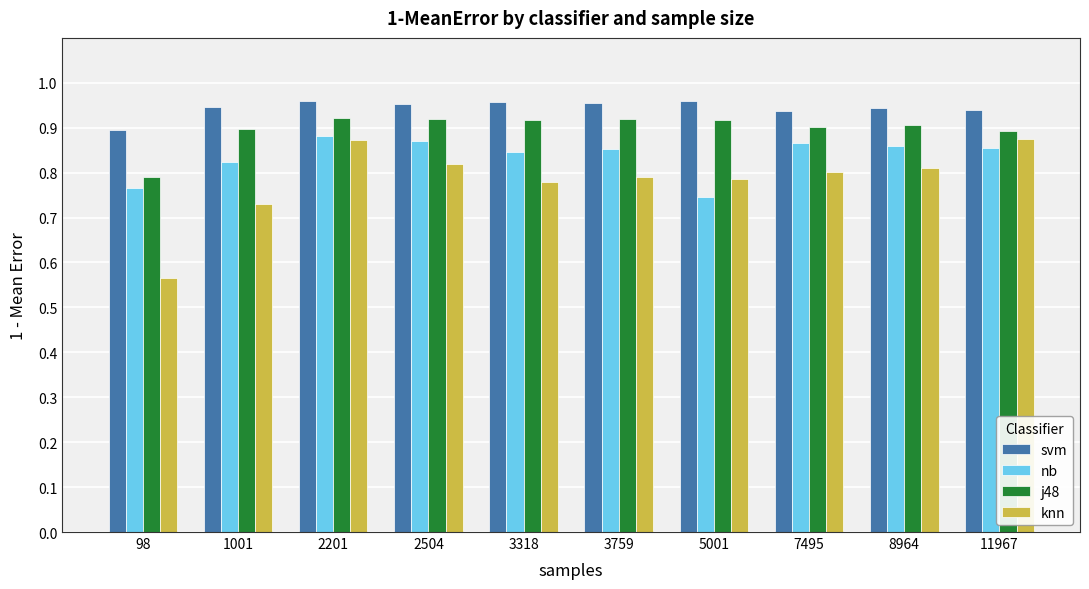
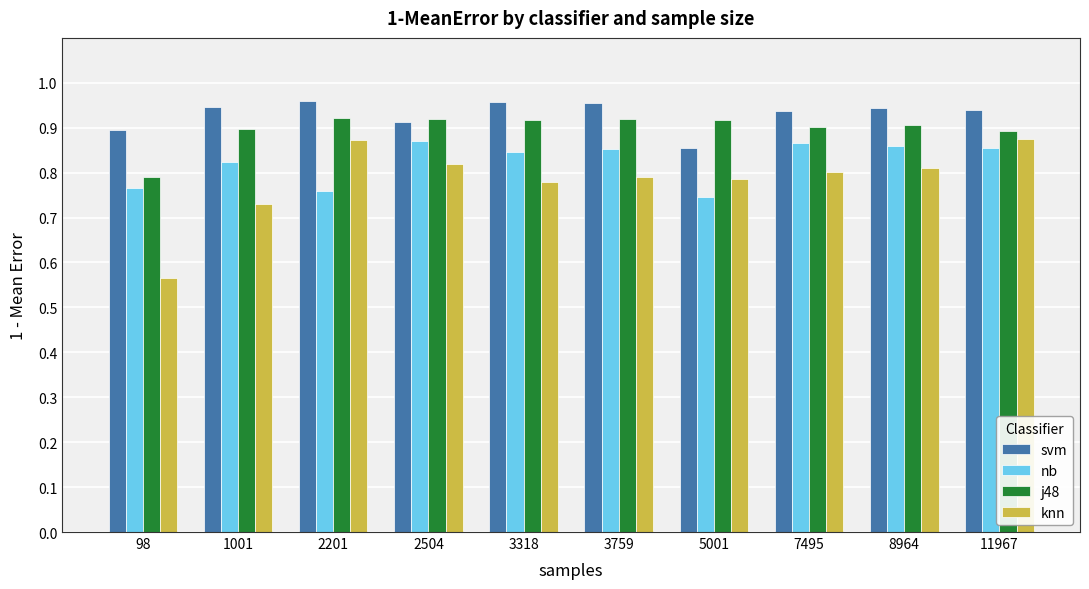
nb, 2201: 0.88 -> 0.76
svm, 2504: 0.95 -> 0.91
svm, 5001: 0.96 -> 0.86
